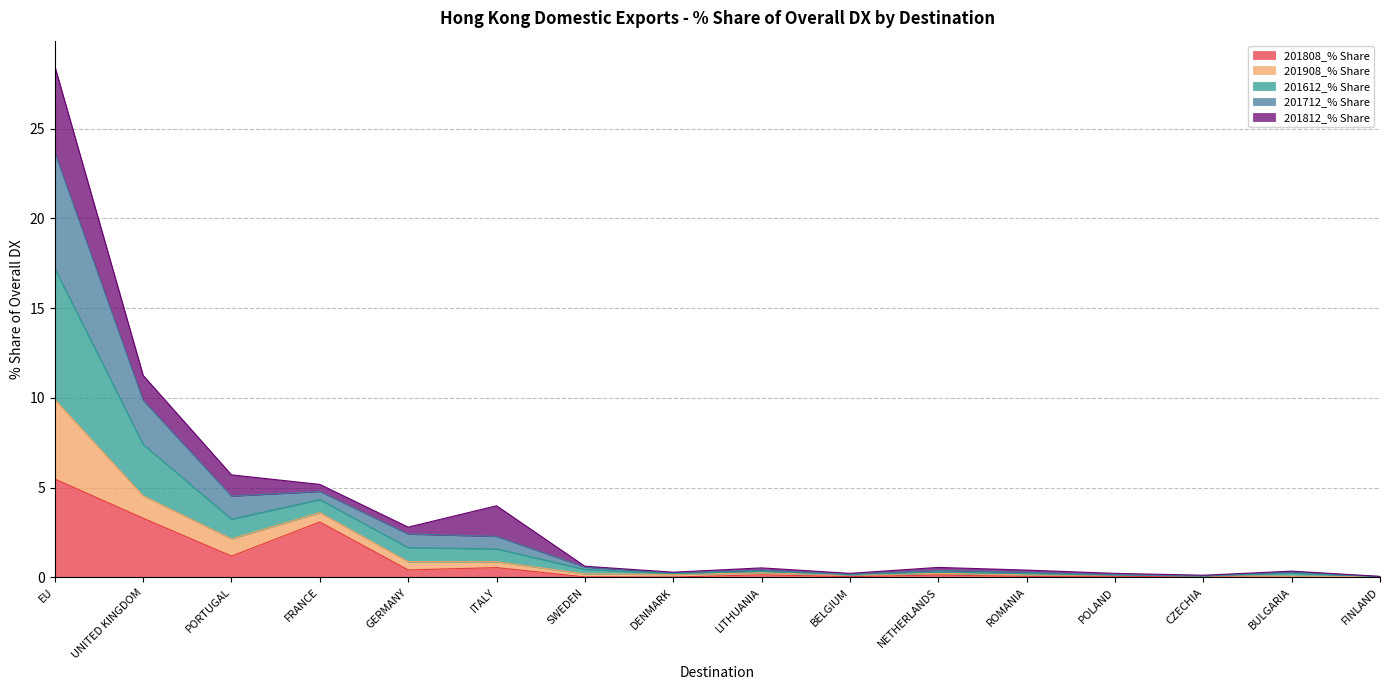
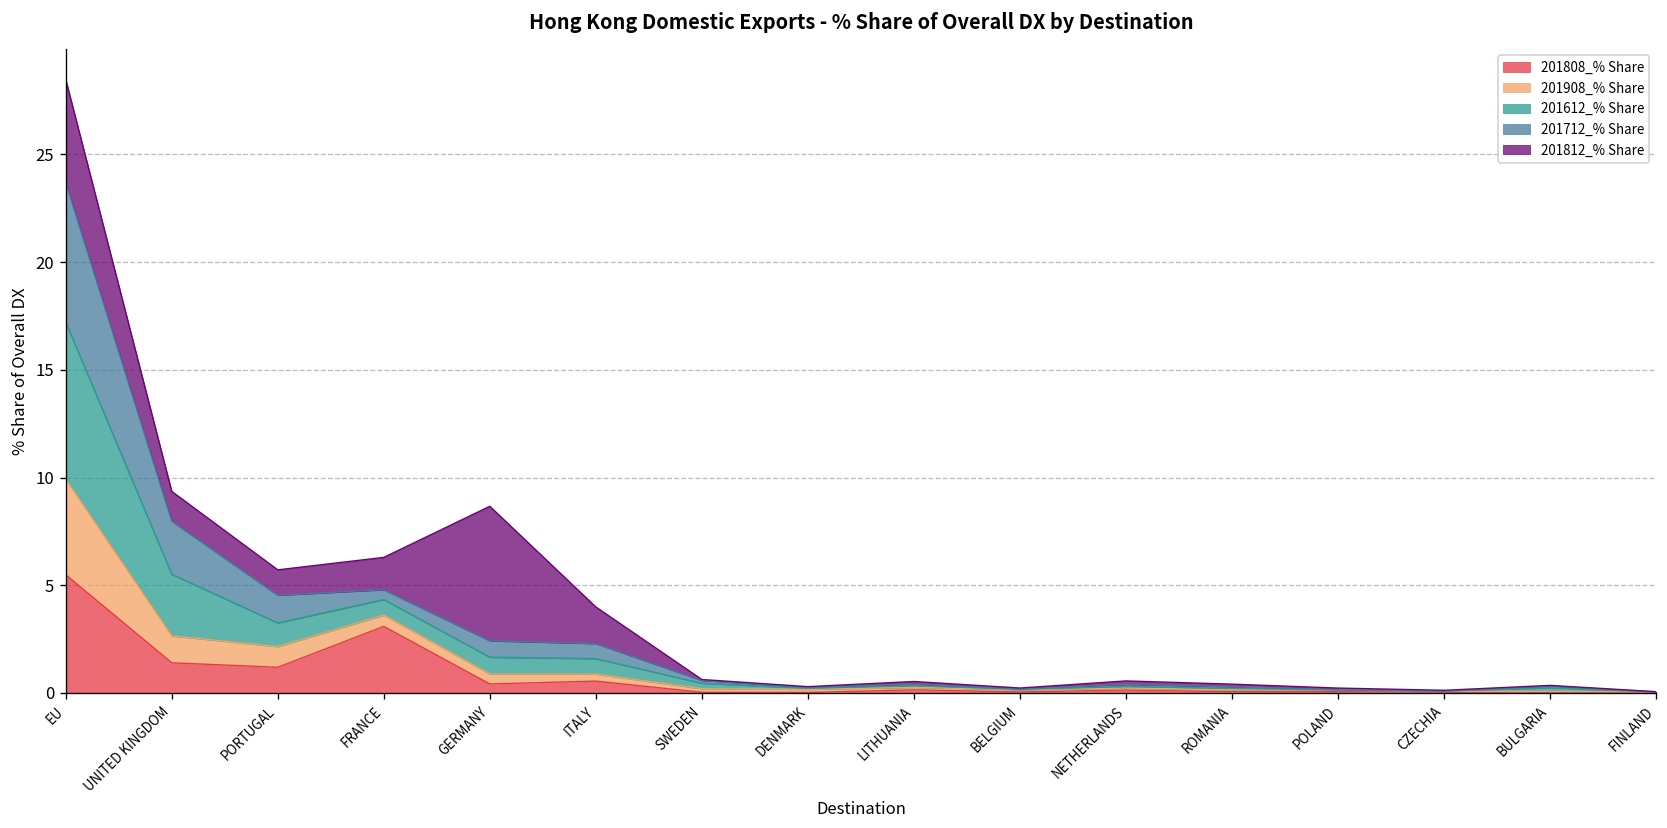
201808_% Share, UNITED KINGDOM: 3.3 -> 1.4
201812_% Share, FRANCE: 0.4 -> 1.5
201812_% Share, GERMANY: 0.4 -> 6.2
